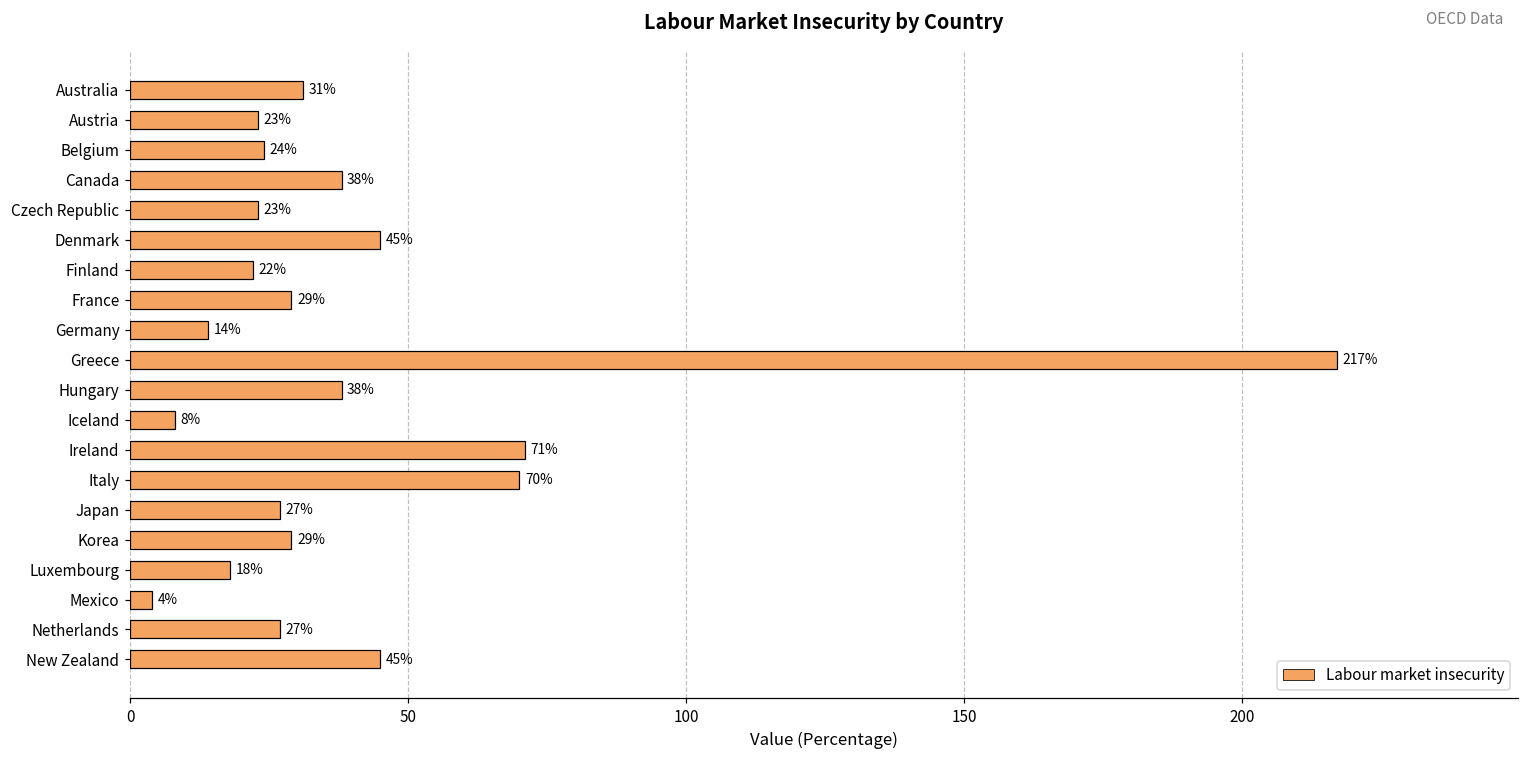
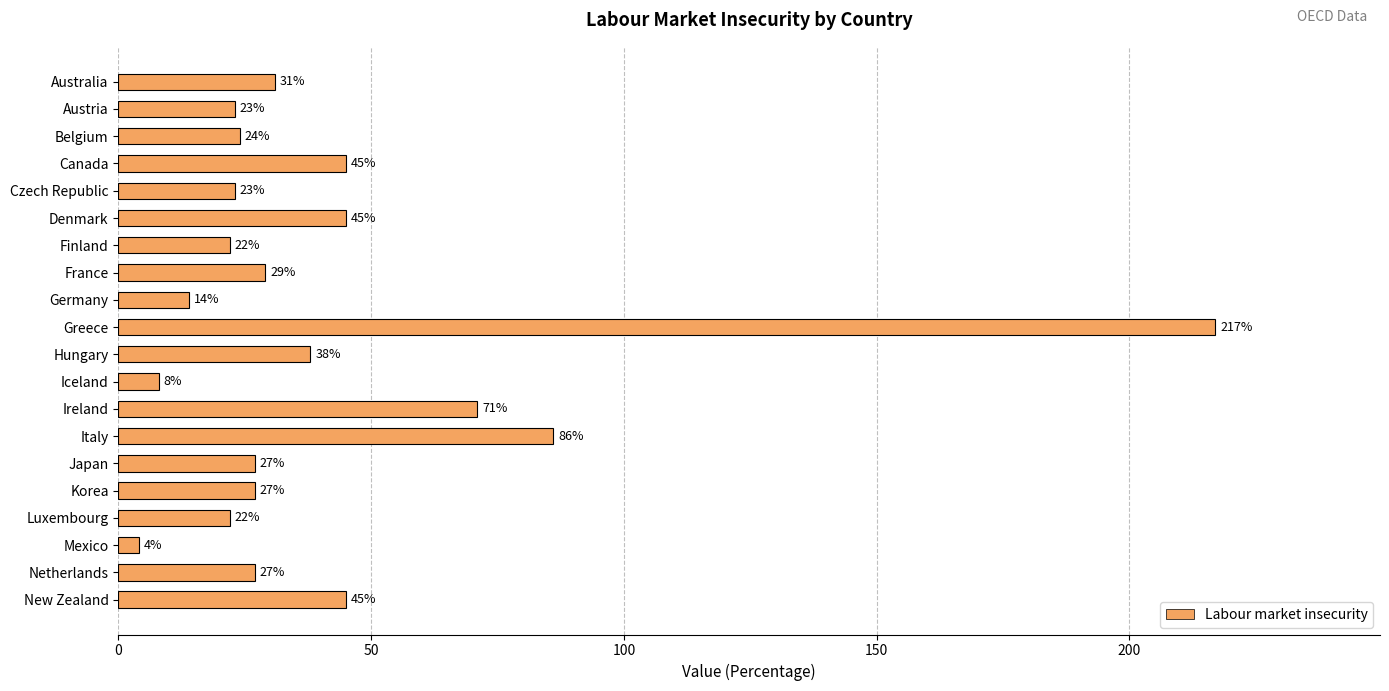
Canada: 38% -> 45%
Italy: 70% -> 86%
Korea: 29% -> 27%
Luxembourg: 18% -> 22%
